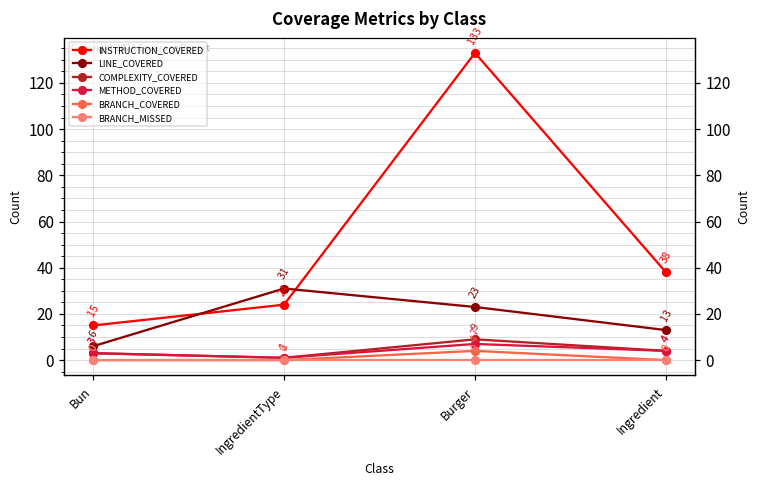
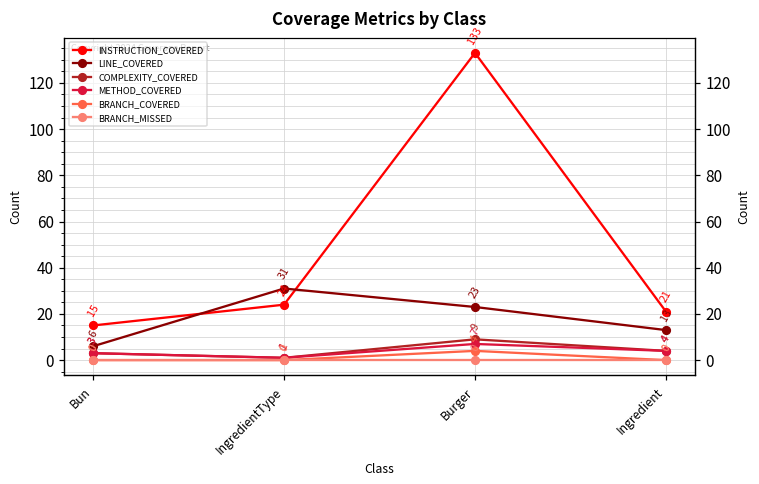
INSTRUCTION_COVERED, Ingredient: 38 -> 21
